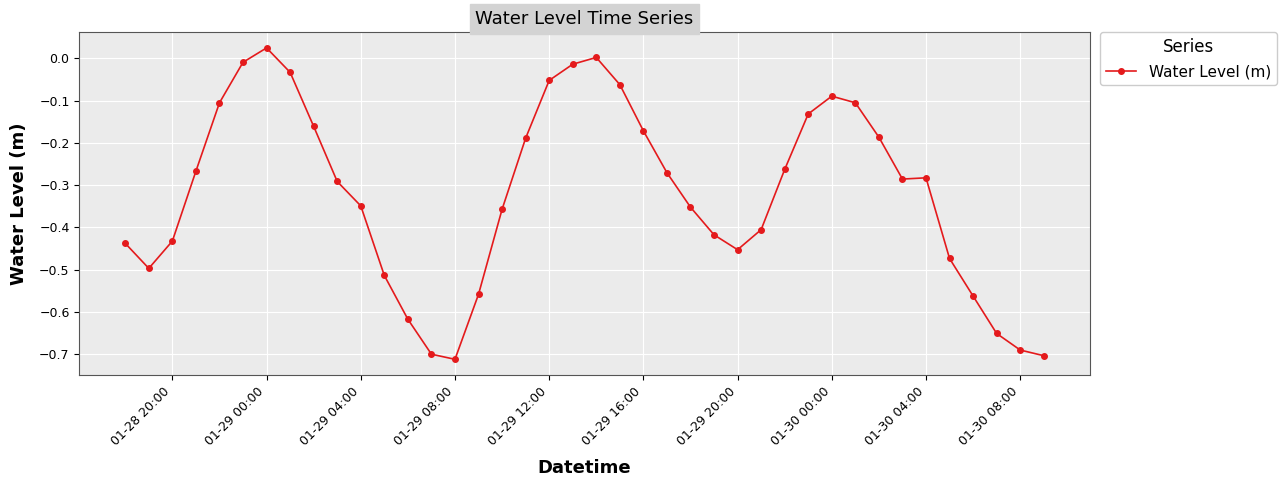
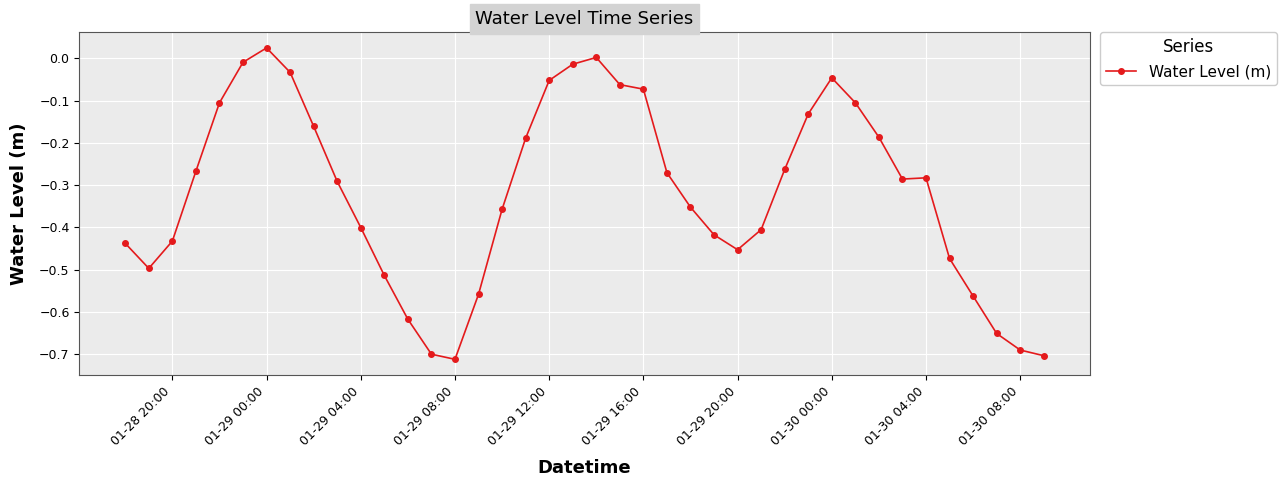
01-29 04:00: -0.35 -> -0.40
01-29 16:00: -0.17 -> -0.07
01-30 00:00: -0.09 -> -0.05
